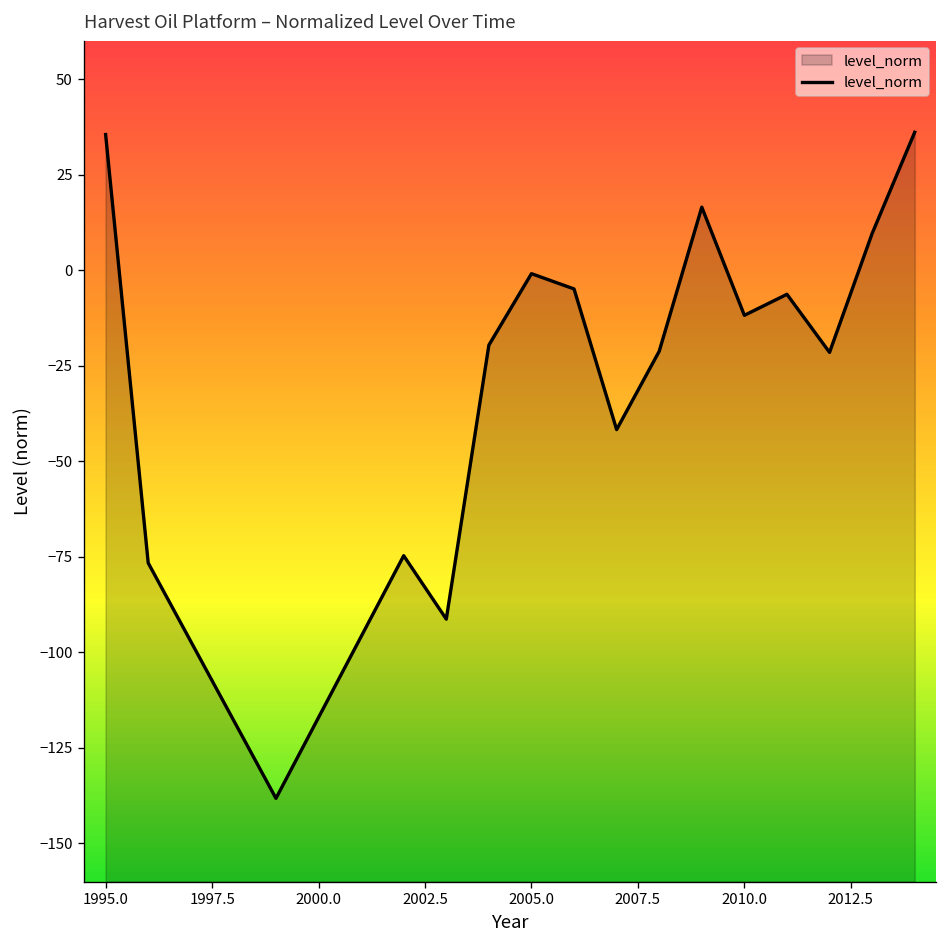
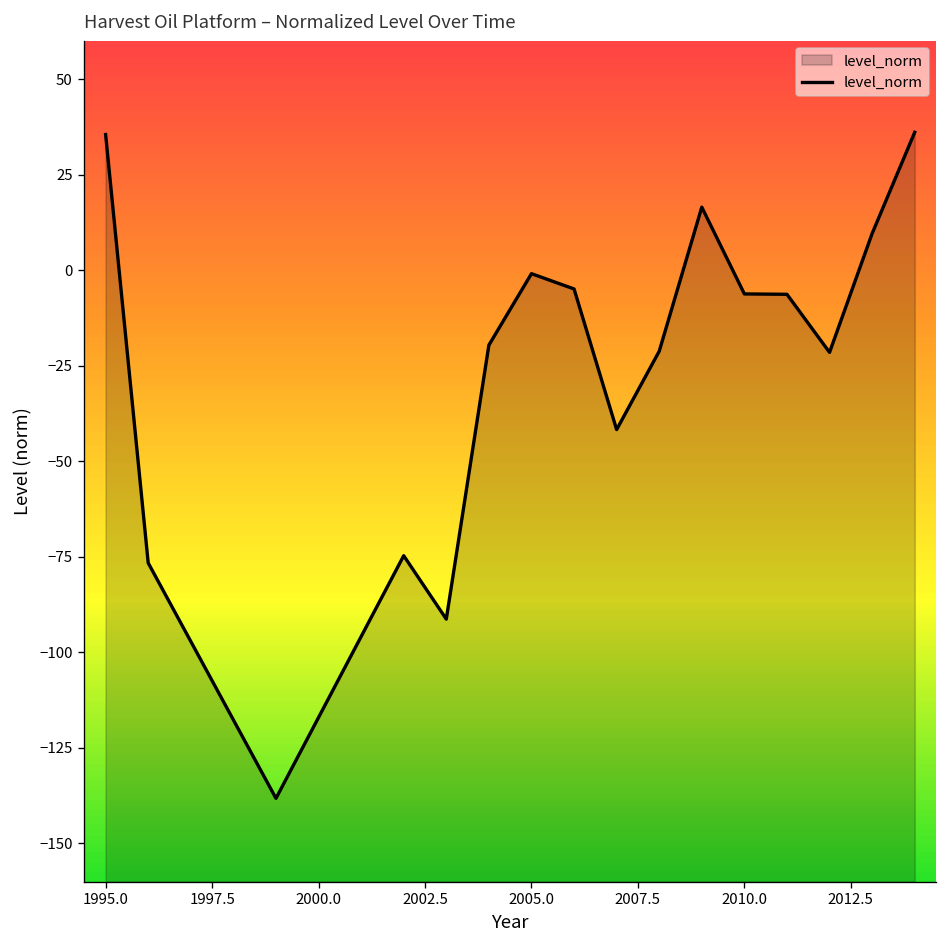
2010.0: -12 -> -6
